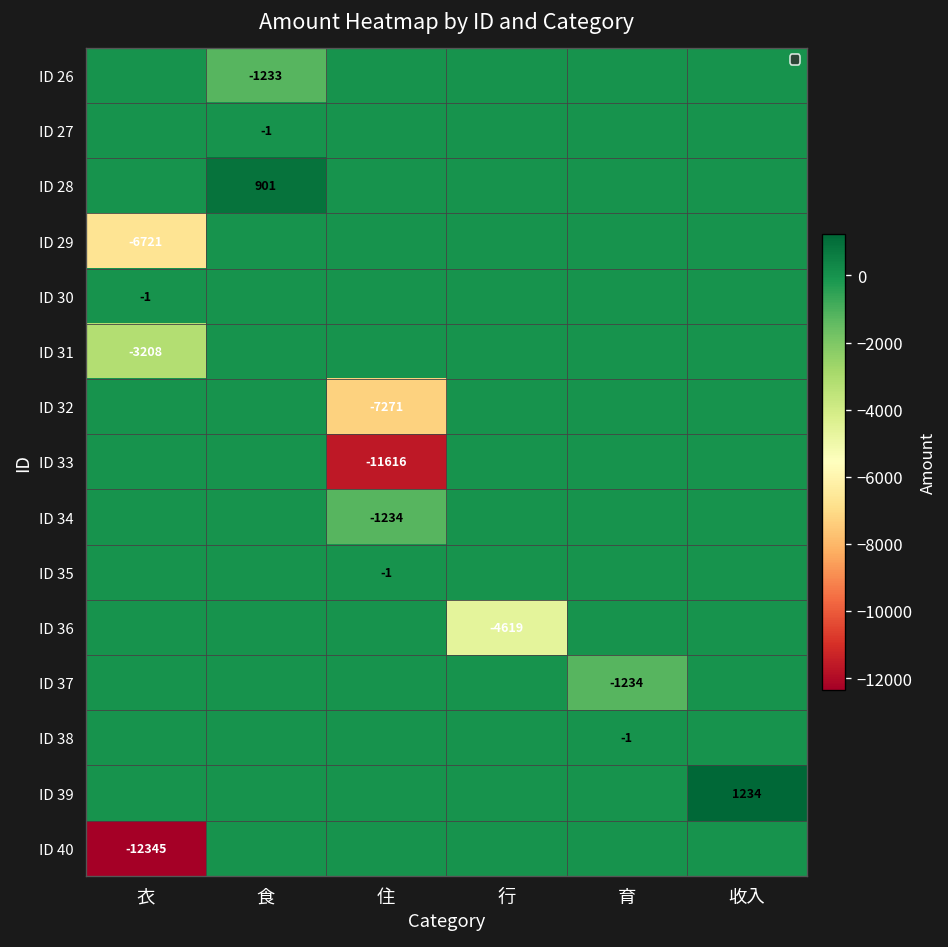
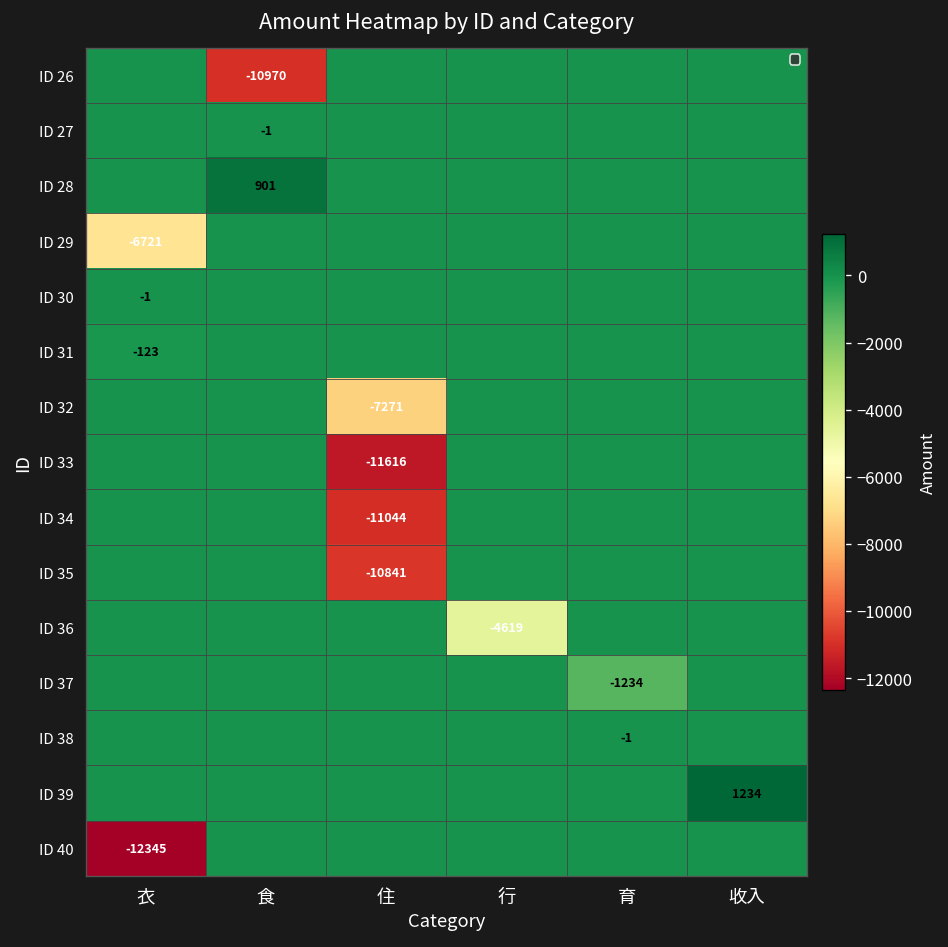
ID 26, 食: -1233 -> -10970
ID 31, 衣: -3208 -> -123
ID 34, 住: -1234 -> -11044
ID 35, 住: -1 -> -10841
